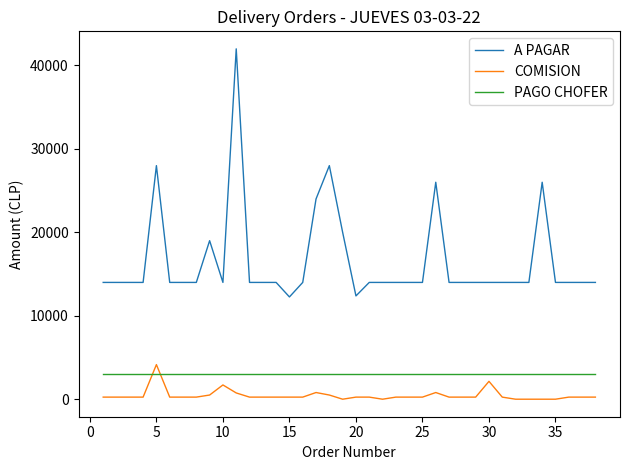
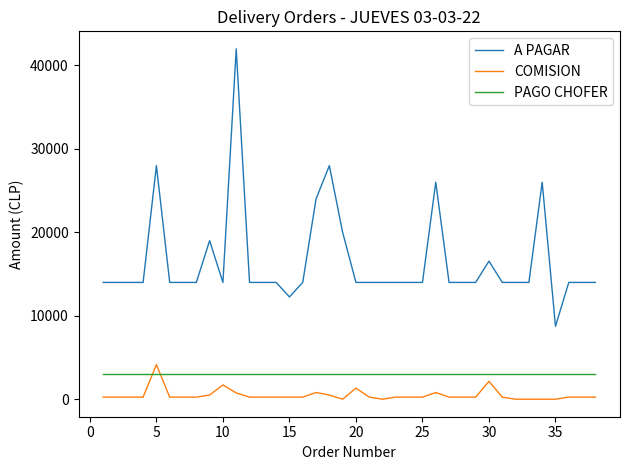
A PAGAR, 20: 12000 -> 14000
COMISION, 20: 0 -> 1000
A PAGAR, 30: 14000 -> 17000
A PAGAR, 35: 14000 -> 9000
